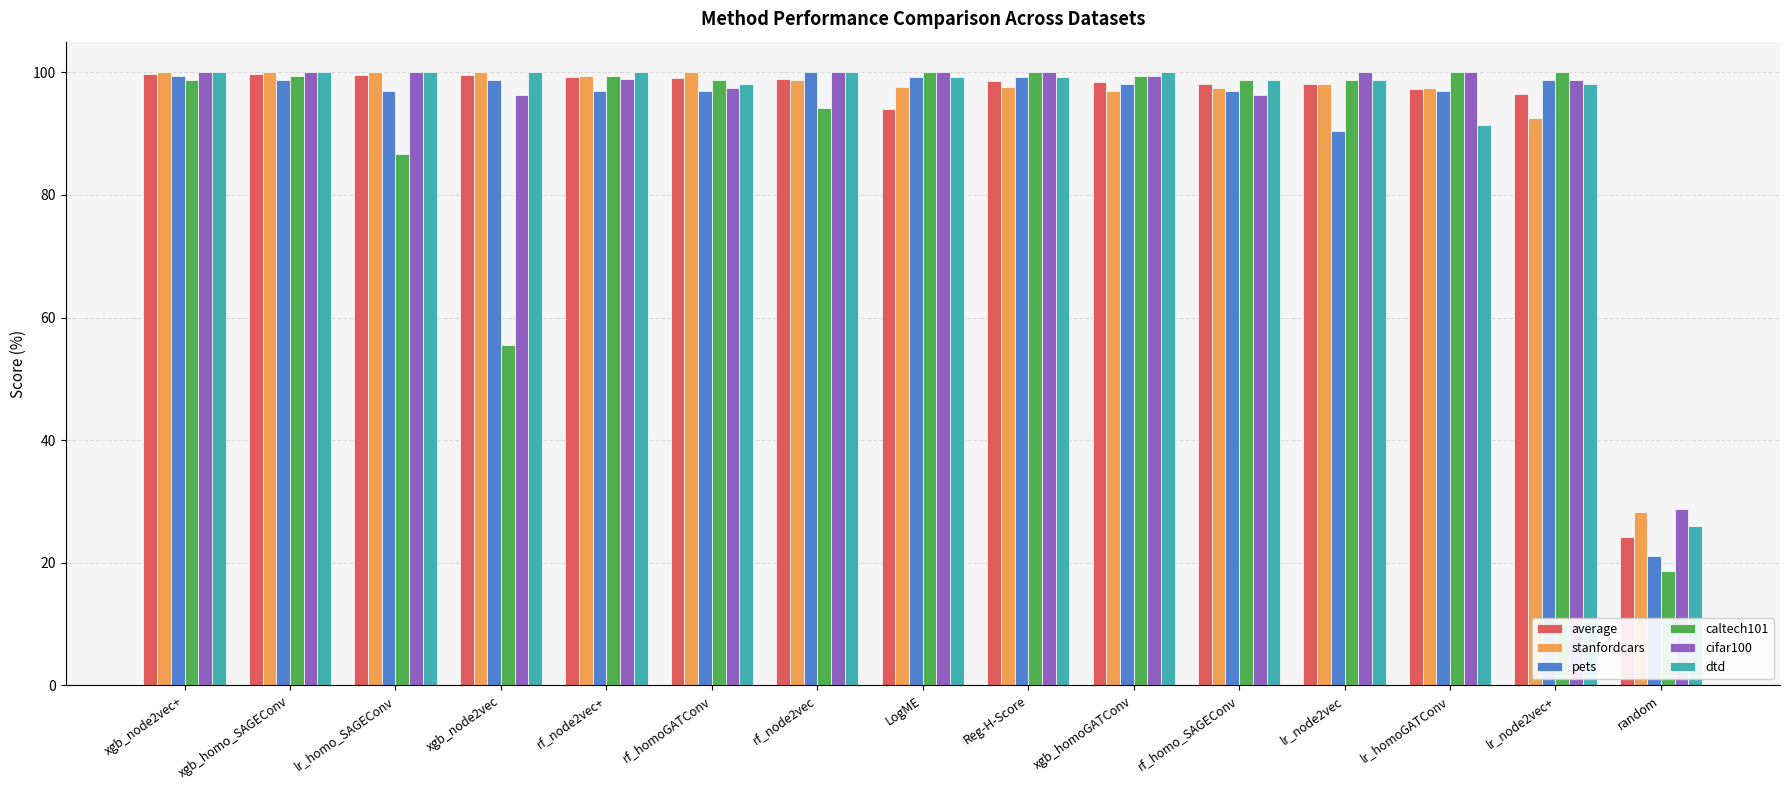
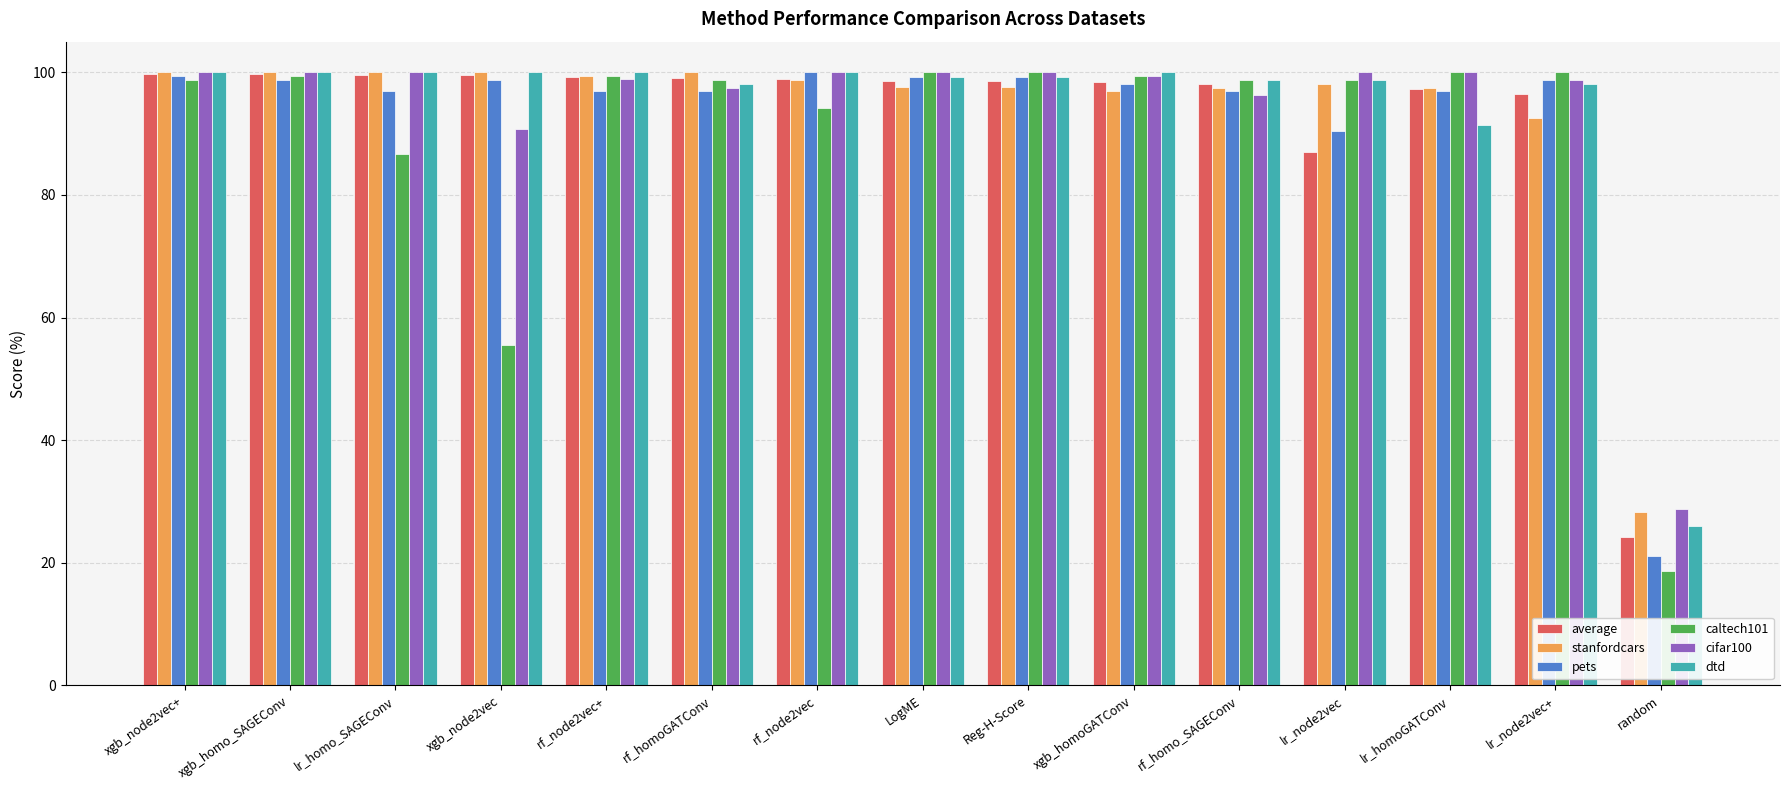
cifar100, xgb_node2vec: 96 -> 91
average, LogME: 94 -> 99
average, lr_node2vec: 98 -> 87
